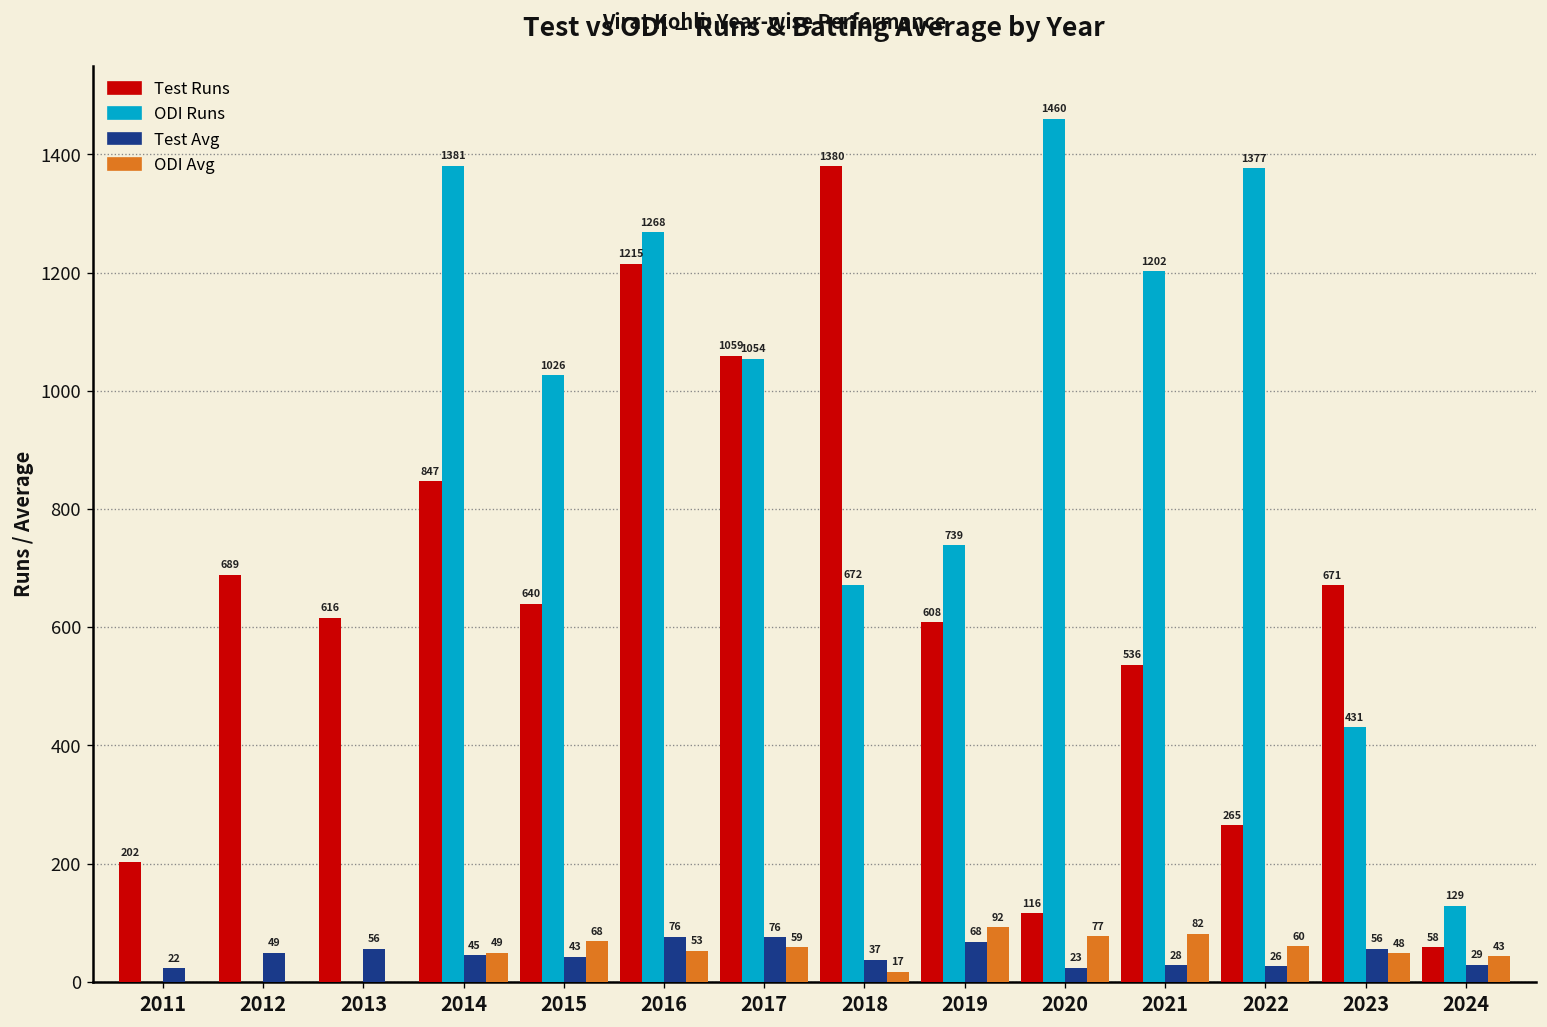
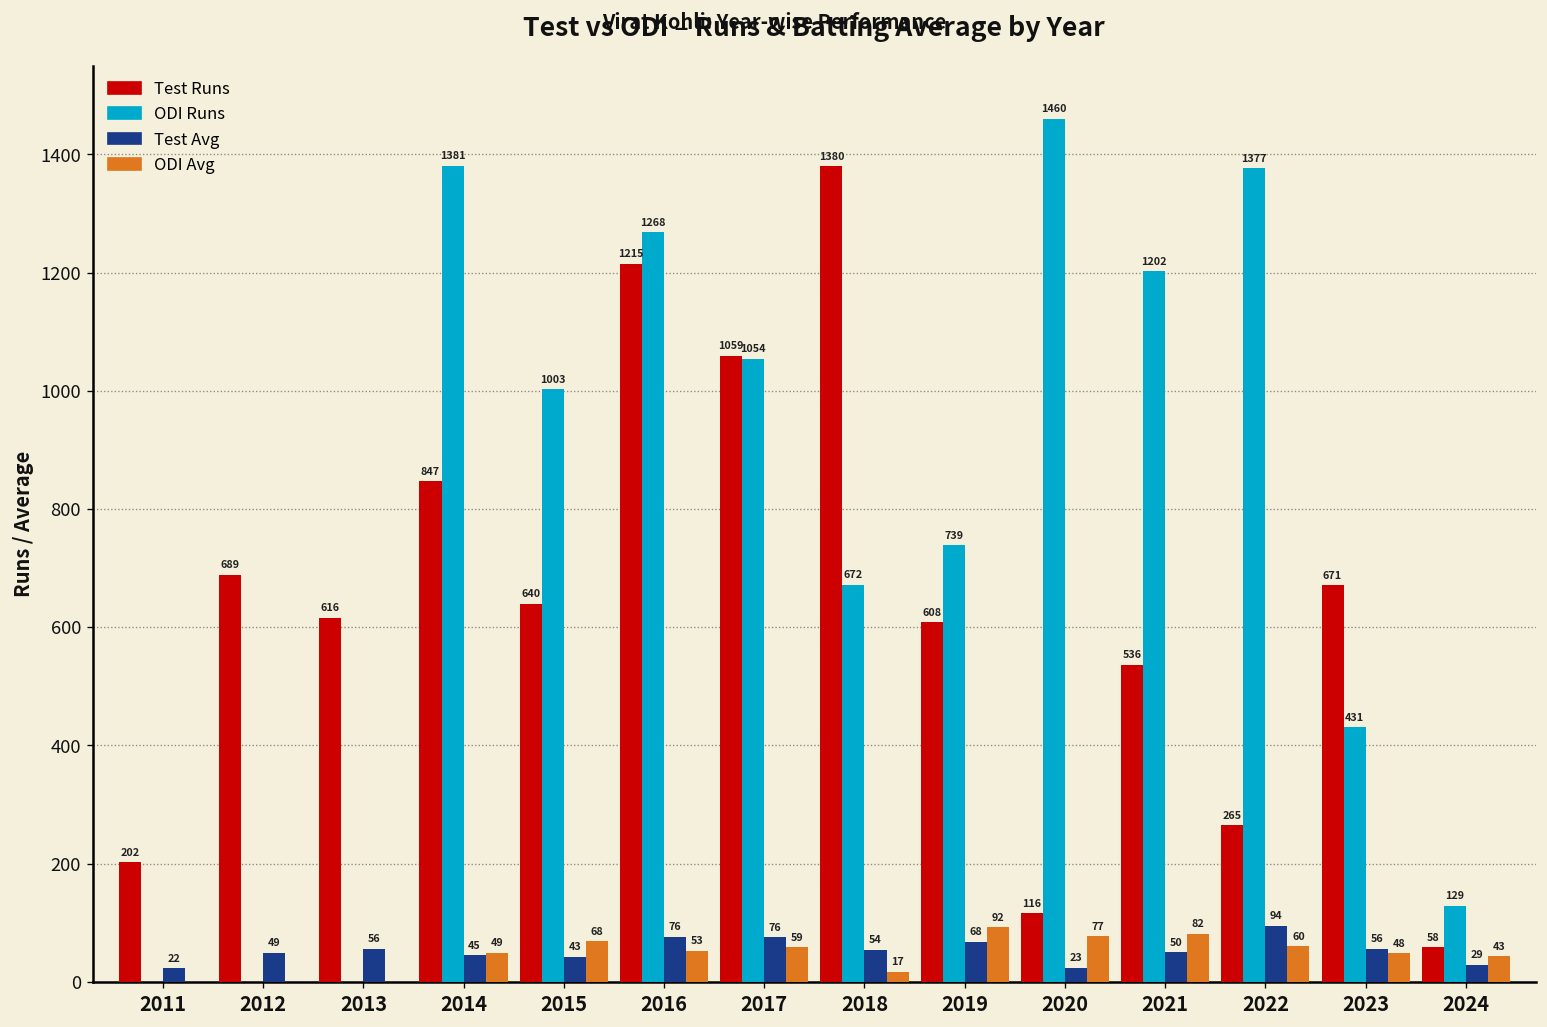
ODI Runs, 2015: 1026 -> 1003
Test Avg, 2018: 37 -> 54
Test Avg, 2021: 28 -> 50
Test Avg, 2022: 26 -> 94
